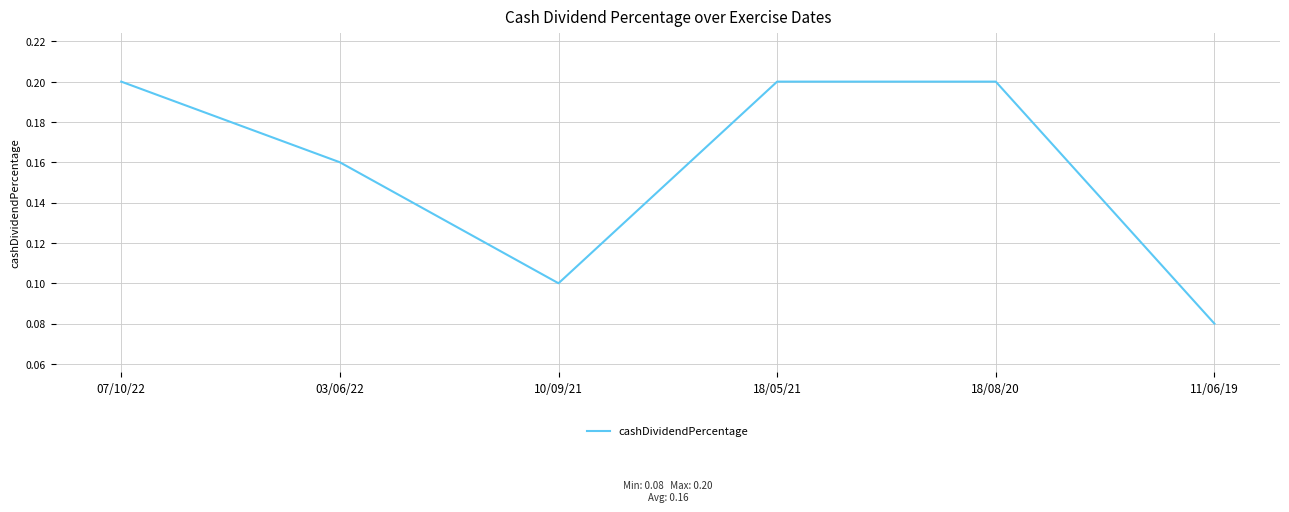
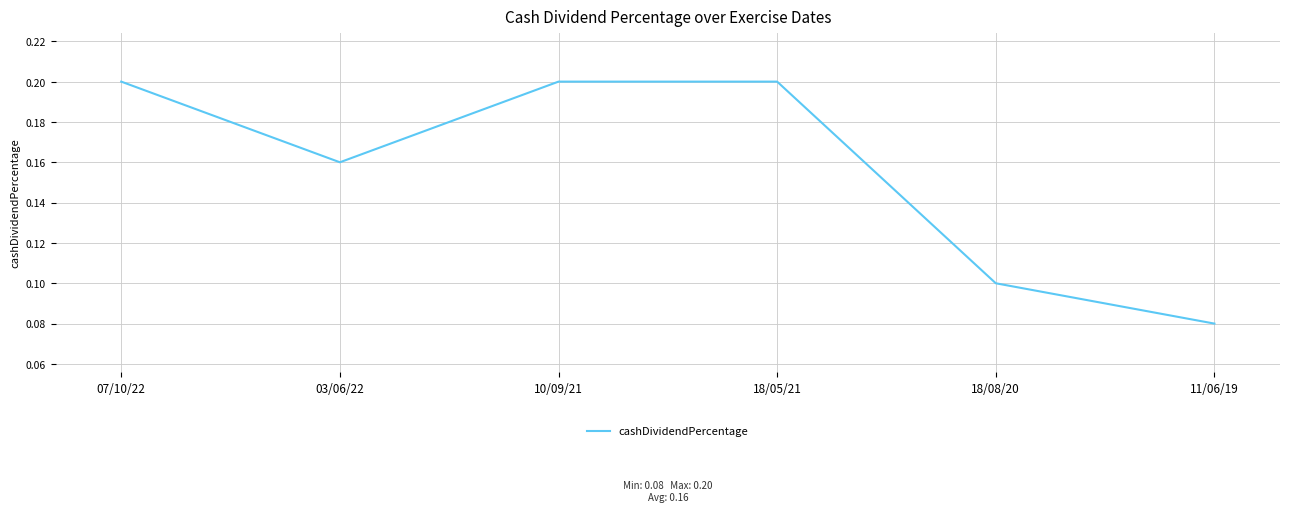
10/09/21: 0.1 -> 0.2
18/08/20: 0.2 -> 0.1
